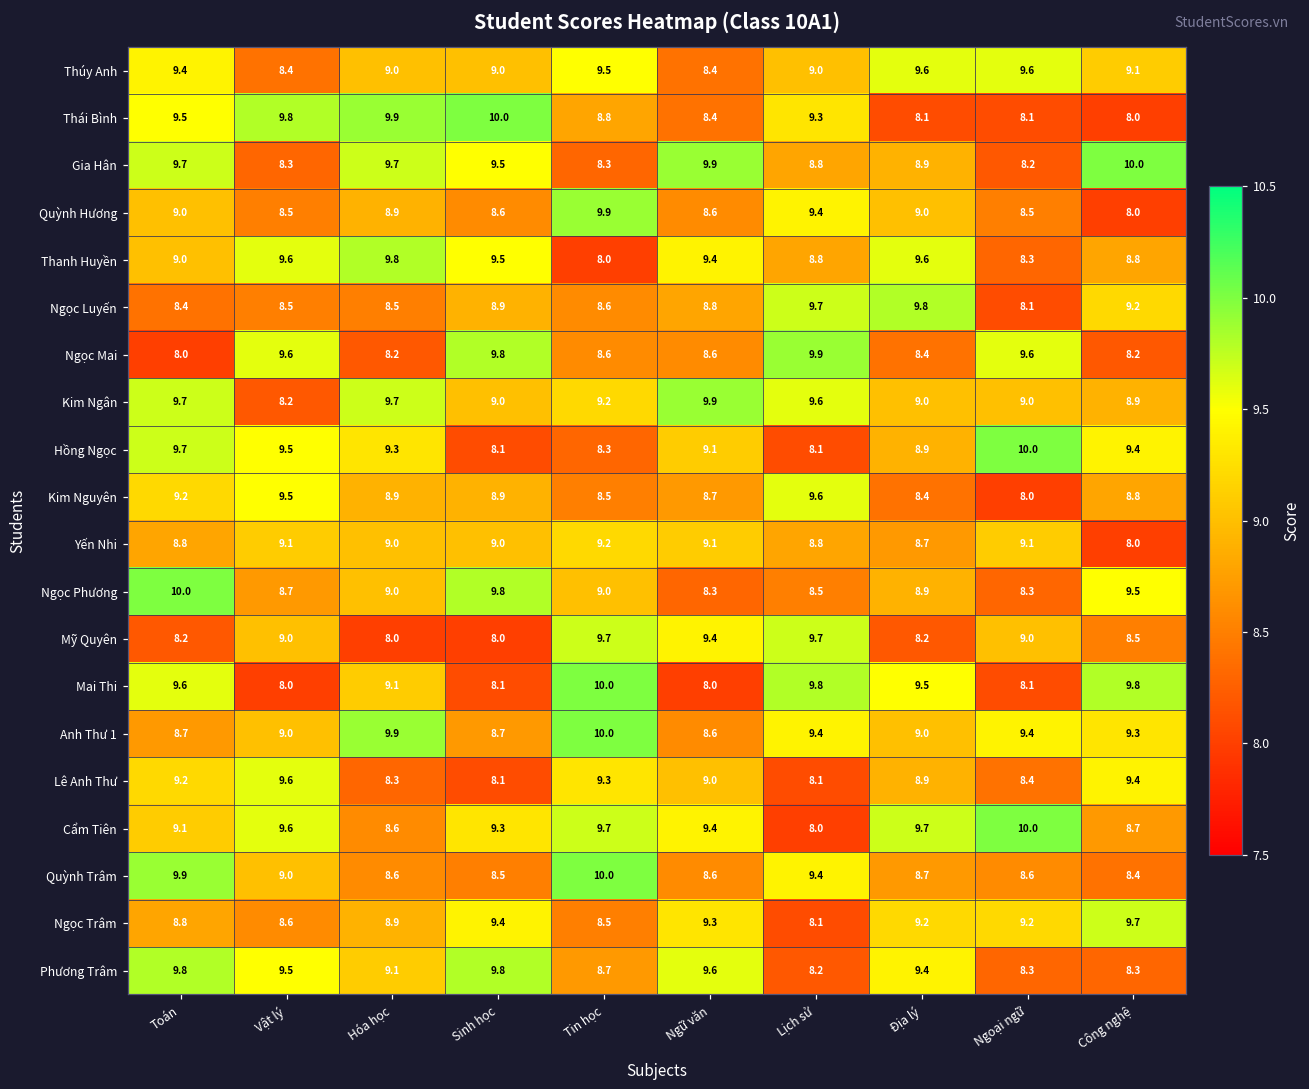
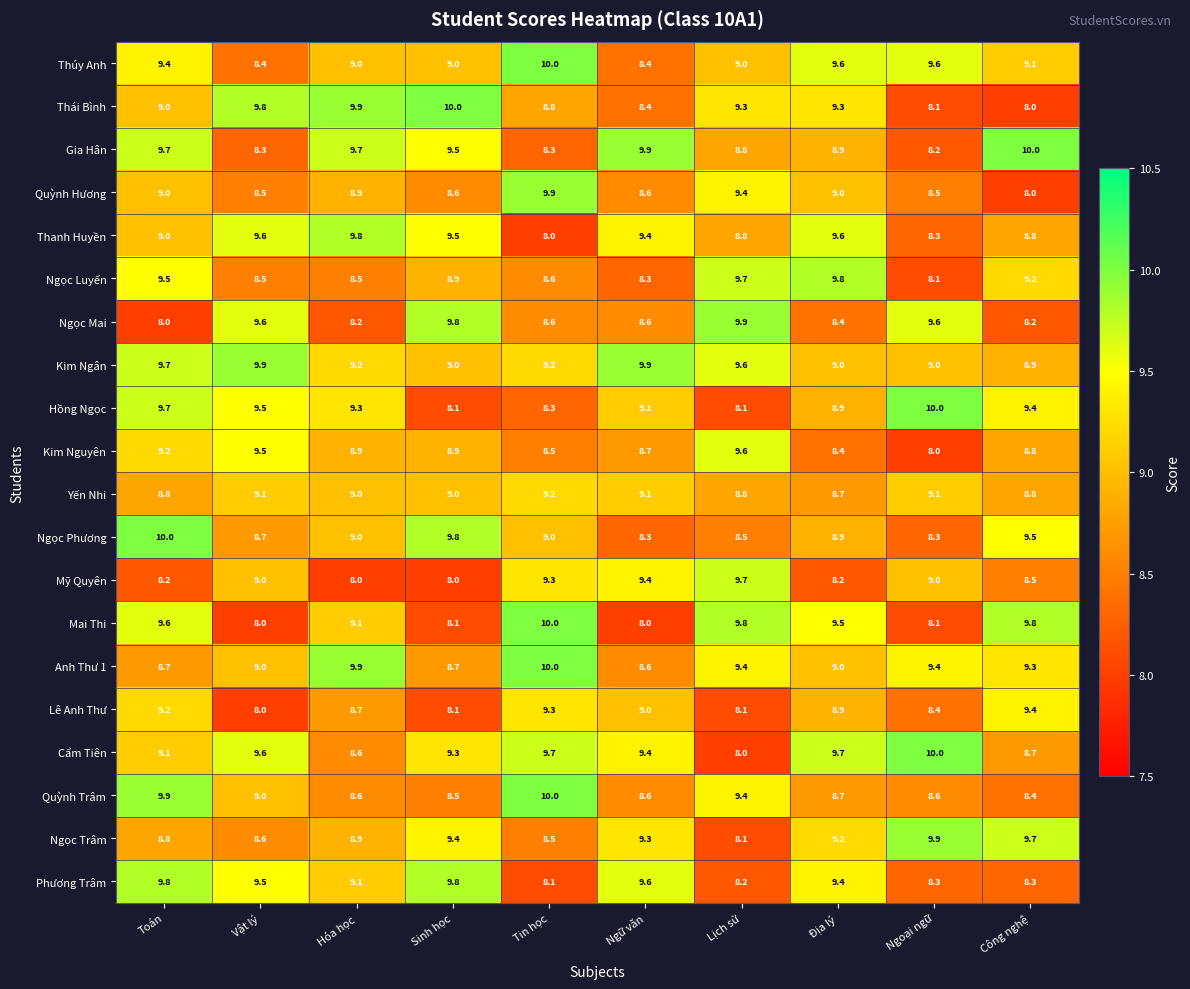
Thúy Anh, Tin học: 9.5 -> 10.0
Thái Bình, Toán: 9.5 -> 9.0
Thái Bình, Địa lý: 8.1 -> 9.3
Ngọc Luyến, Toán: 8.4 -> 9.5
Ngọc Luyến, Ngữ văn: 8.8 -> 8.3
Kim Ngân, Vật lý: 8.2 -> 9.9
Kim Ngân, Hóa học: 9.7 -> 9.2
Yến Nhi, Công nghệ: 8.0 -> 8.8
Mỹ Quyên, Tin học: 9.7 -> 9.3
Lê Anh Thư, Vật lý: 9.6 -> 8.0
Lê Anh Thư, Hóa học: 8.3 -> 8.7
Ngọc Trâm, Ngoại ngữ: 9.2 -> 9.9
Phương Trâm, Tin học: 8.7 -> 8.1
